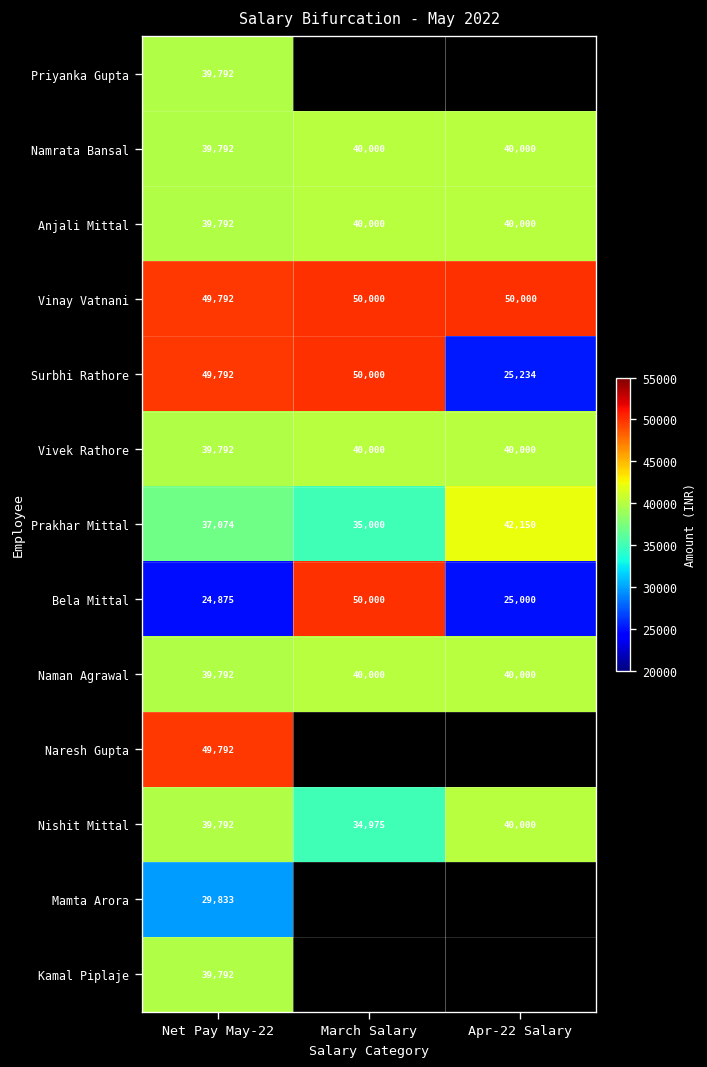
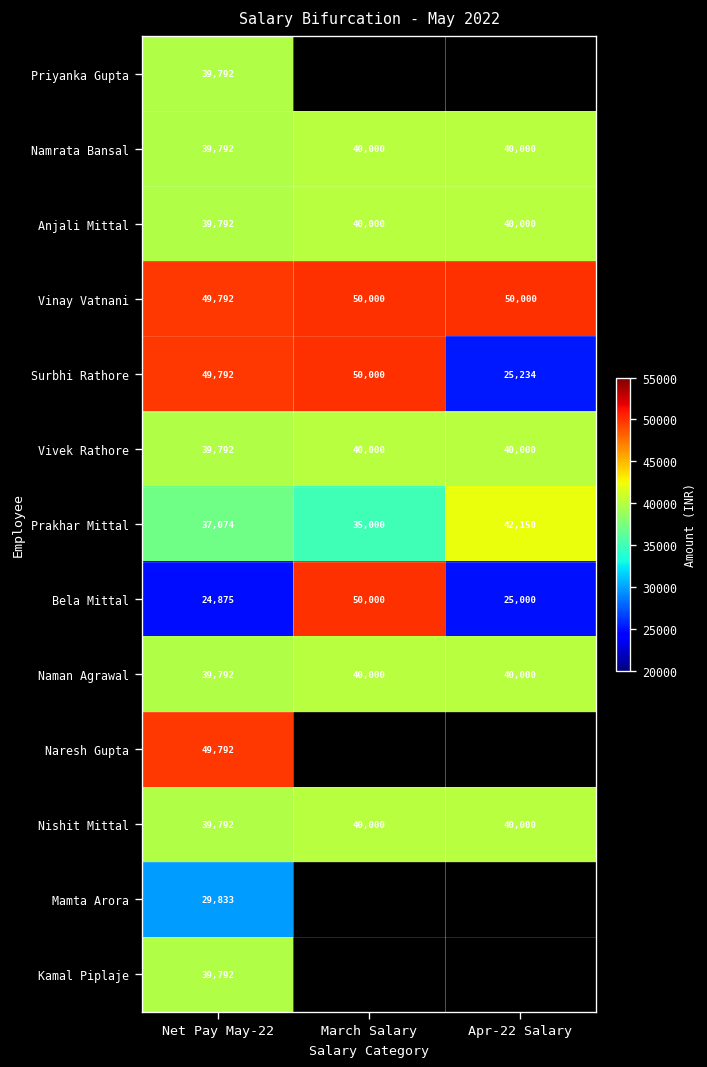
Nishit Mittal, March Salary: 34,975 -> 40,000
